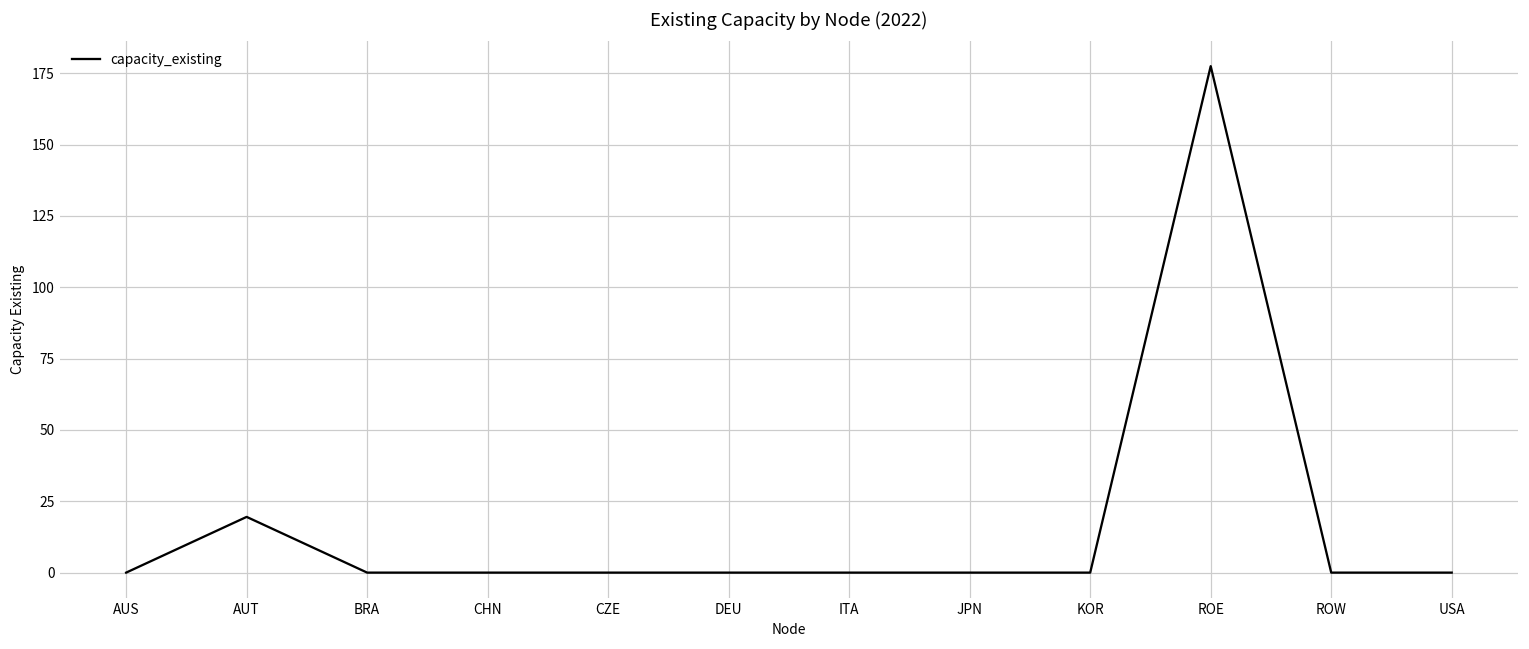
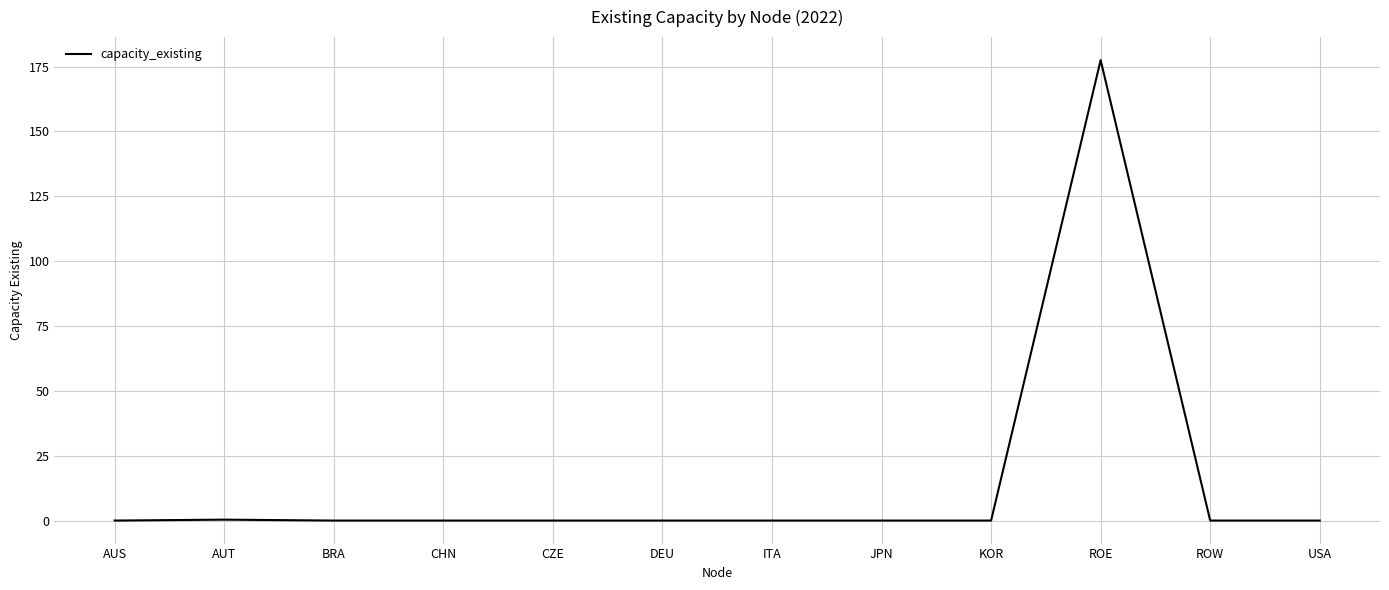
AUT: 20 -> 0
